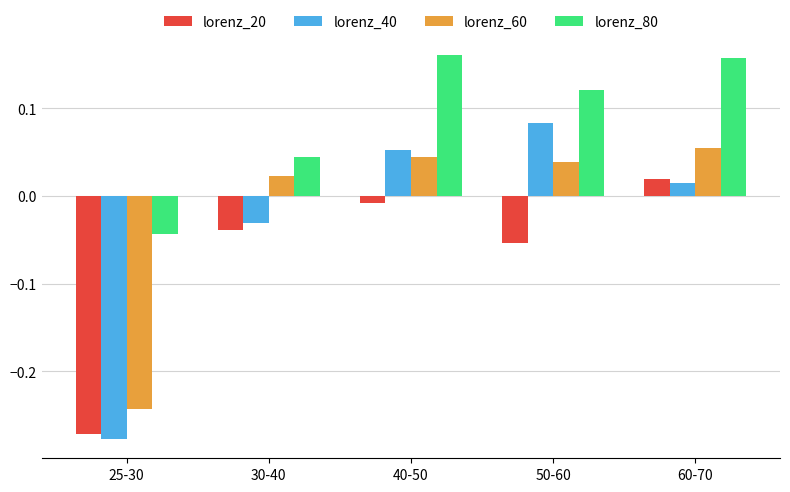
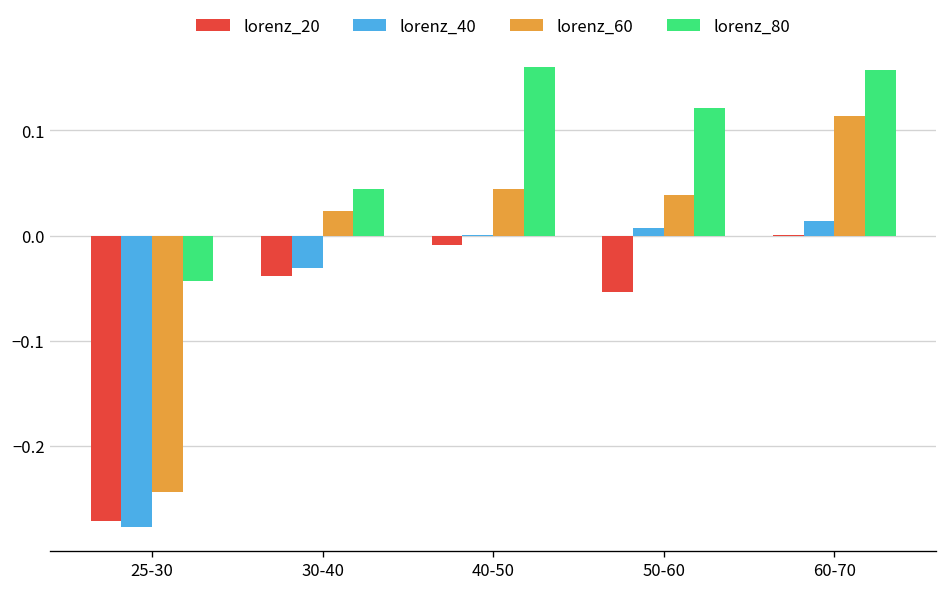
lorenz_40, 40-50: 0.05 -> 0.00
lorenz_40, 50-60: 0.08 -> 0.01
lorenz_20, 60-70: 0.02 -> 0.00
lorenz_60, 60-70: 0.05 -> 0.11
